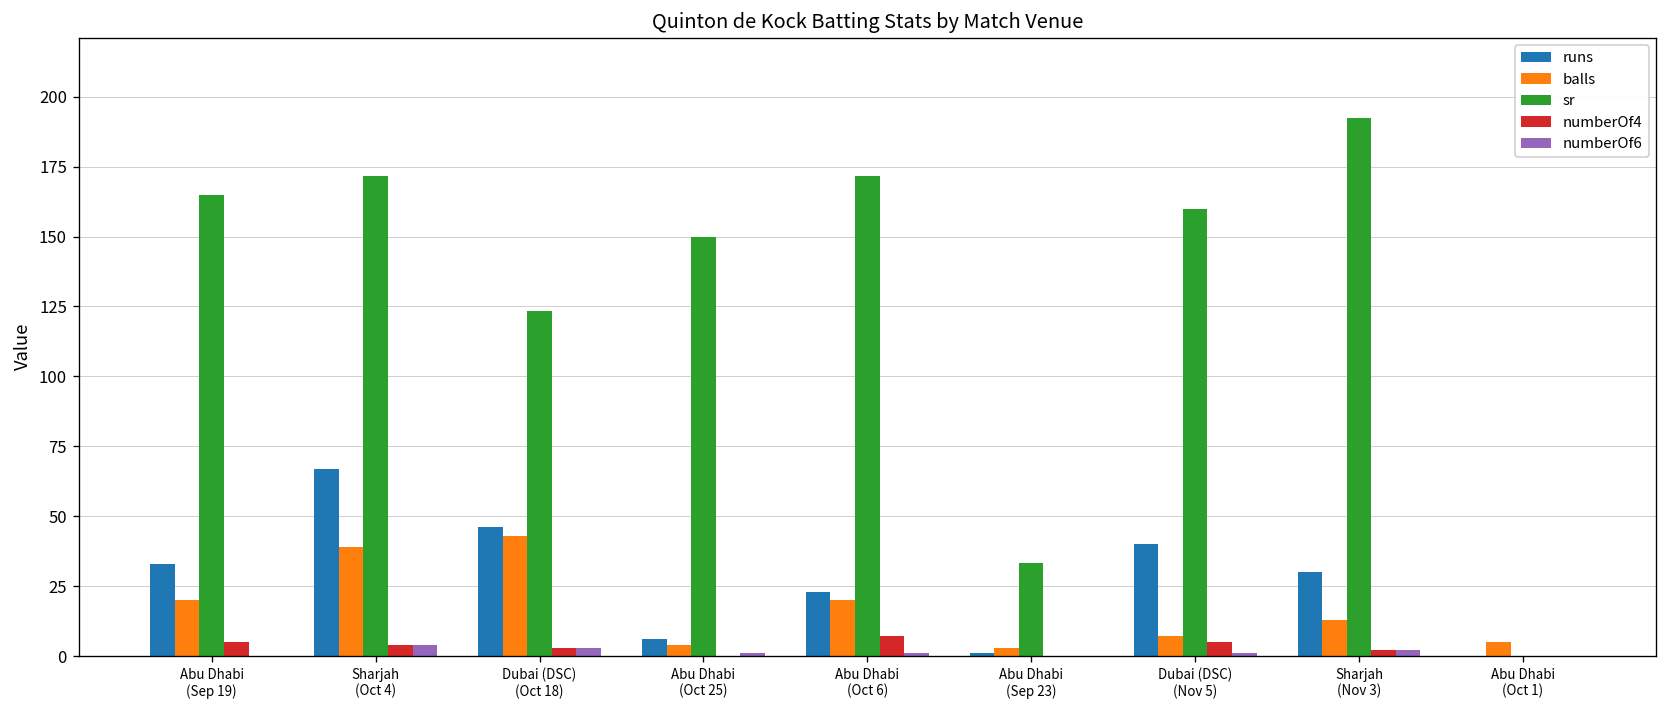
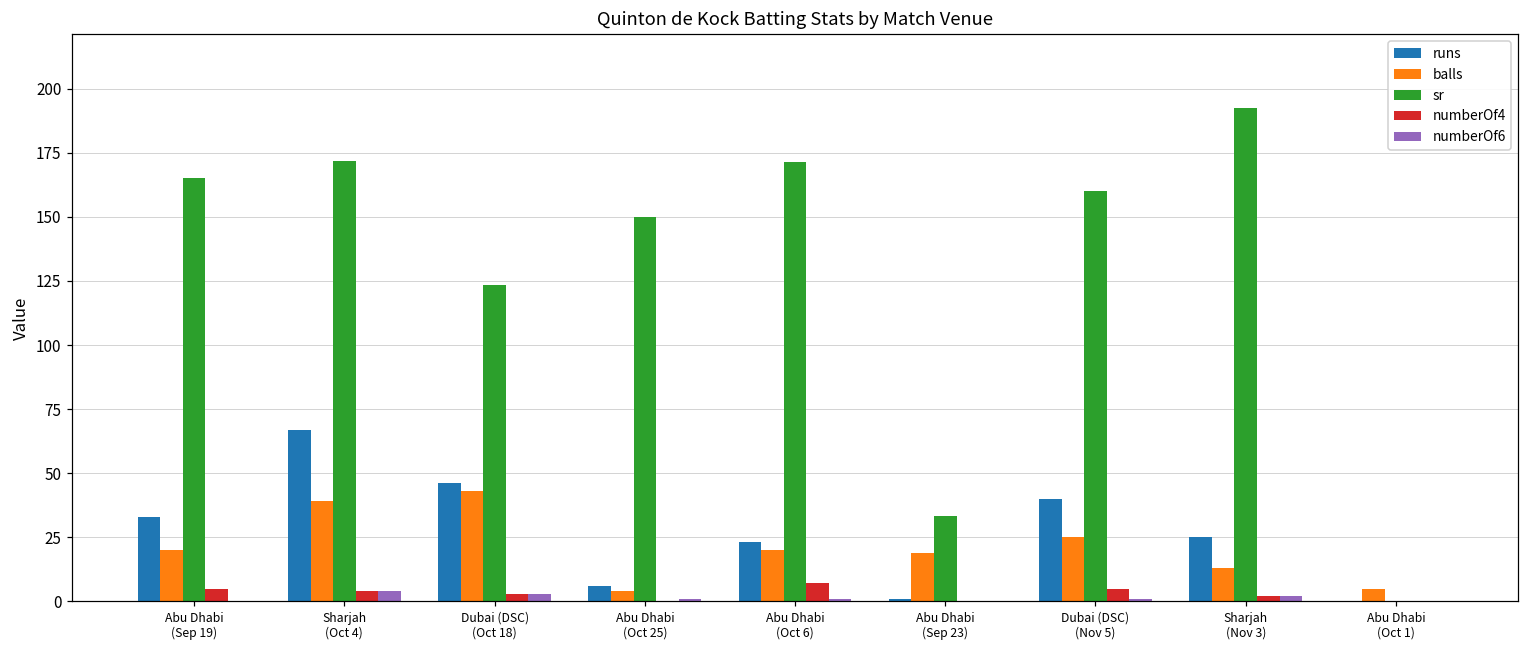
balls, Abu Dhabi (Sep 23): 3 -> 19
balls, Dubai (DSC) (Nov 5): 7 -> 25
runs, Sharjah (Nov 3): 30 -> 25
